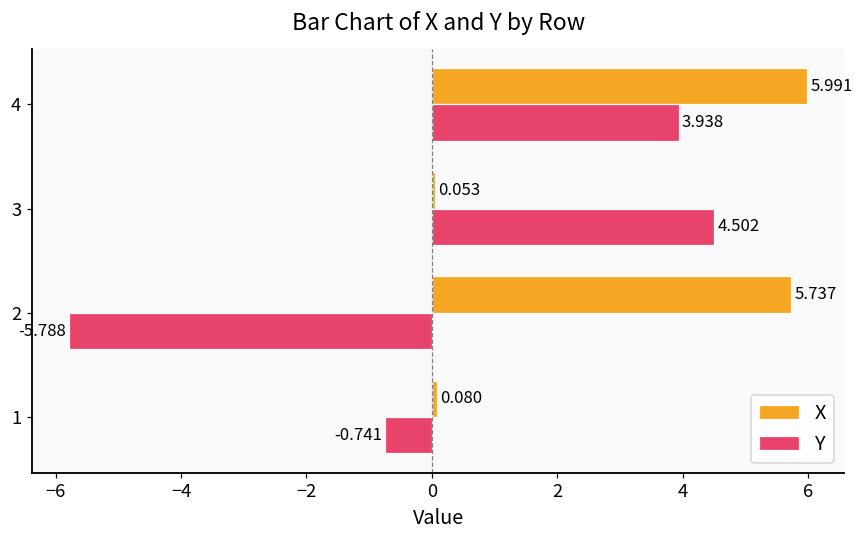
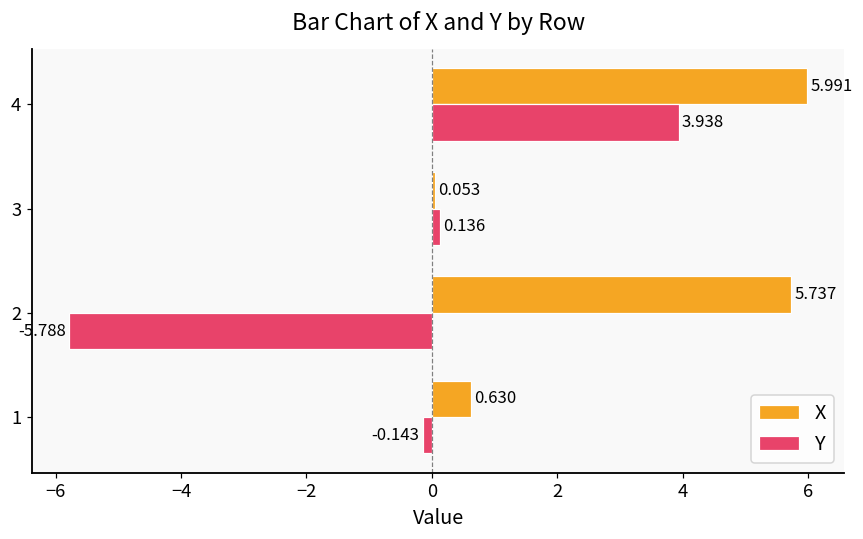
Y, 3: 4.502 -> 0.136
X, 1: 0.080 -> 0.630
Y, 1: -0.741 -> -0.143
